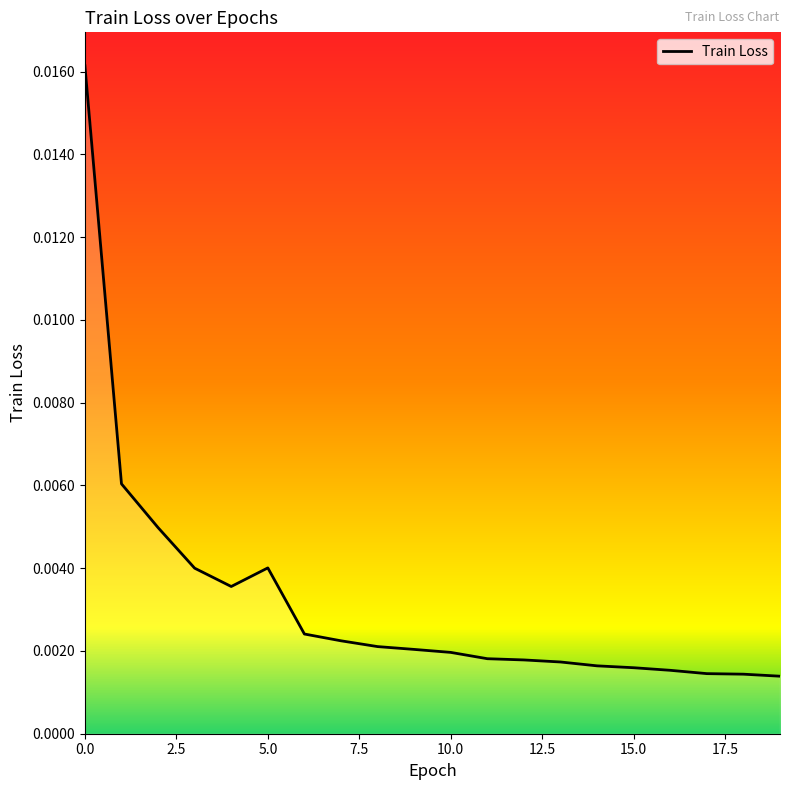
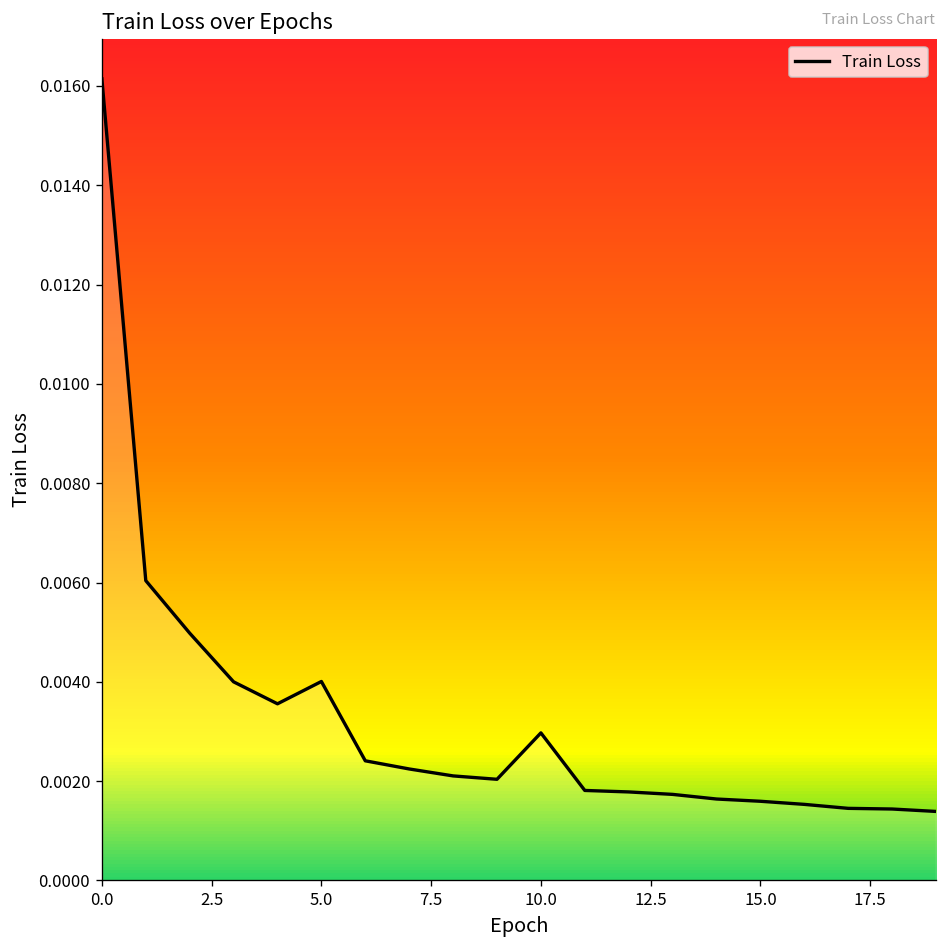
10.0: 0.0020 -> 0.0030
